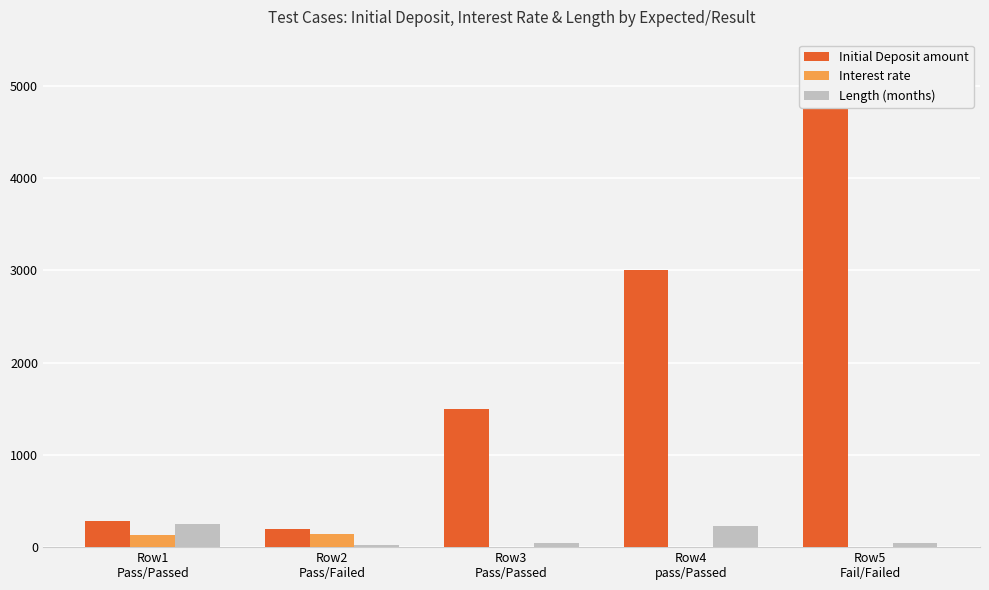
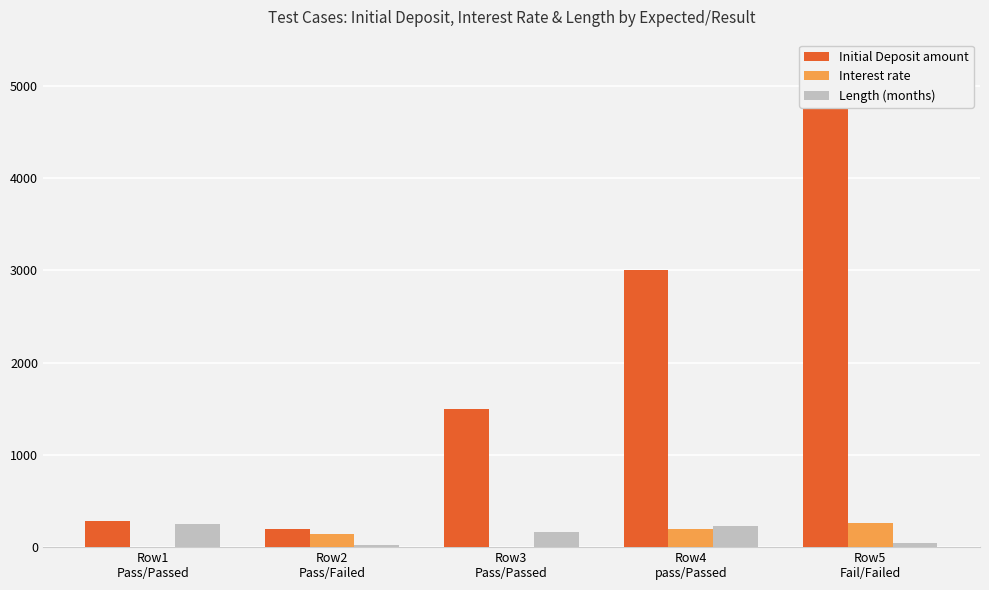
Interest rate, Row1 Pass/Passed: 100 -> 0
Length (months), Row3 Pass/Passed: 0 -> 200
Interest rate, Row4 pass/Passed: 0 -> 200
Interest rate, Row5 Fail/Failed: 0 -> 300
